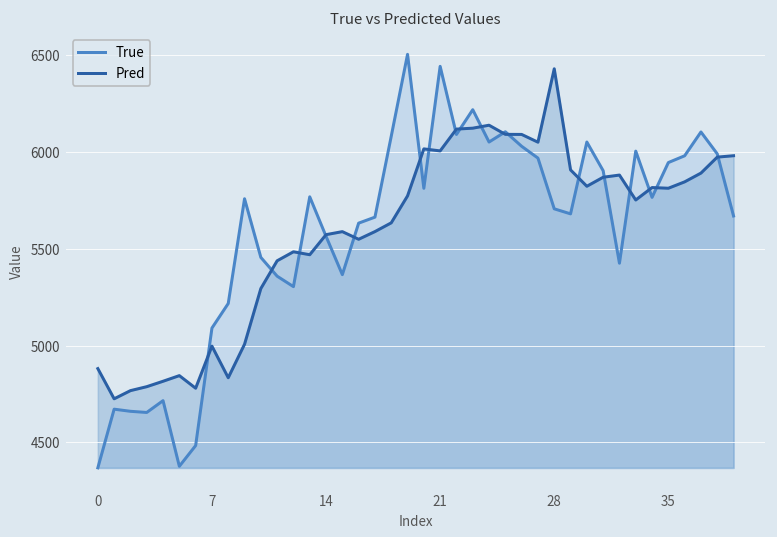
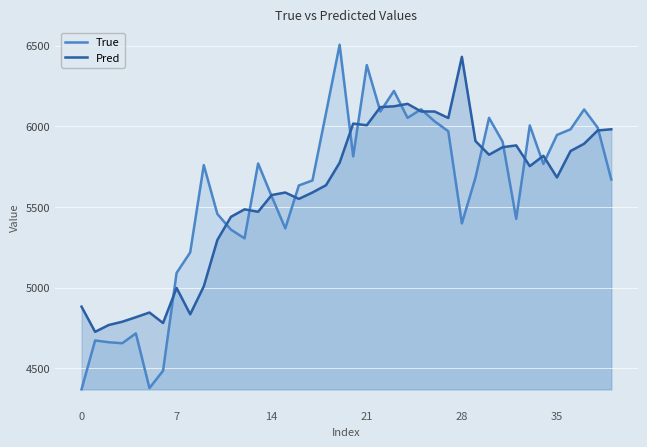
True, 21: 6440 -> 6380
True, 28: 5710 -> 5400
Pred, 35: 5810 -> 5680
